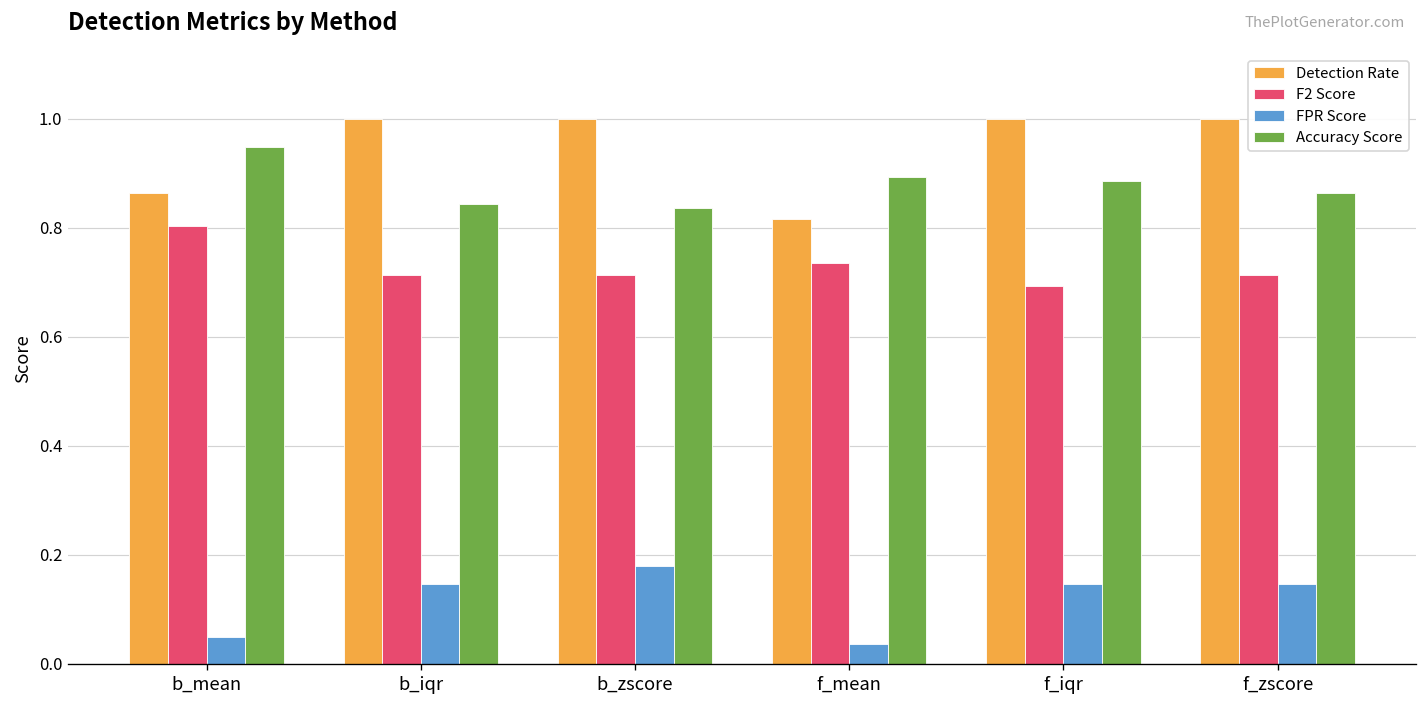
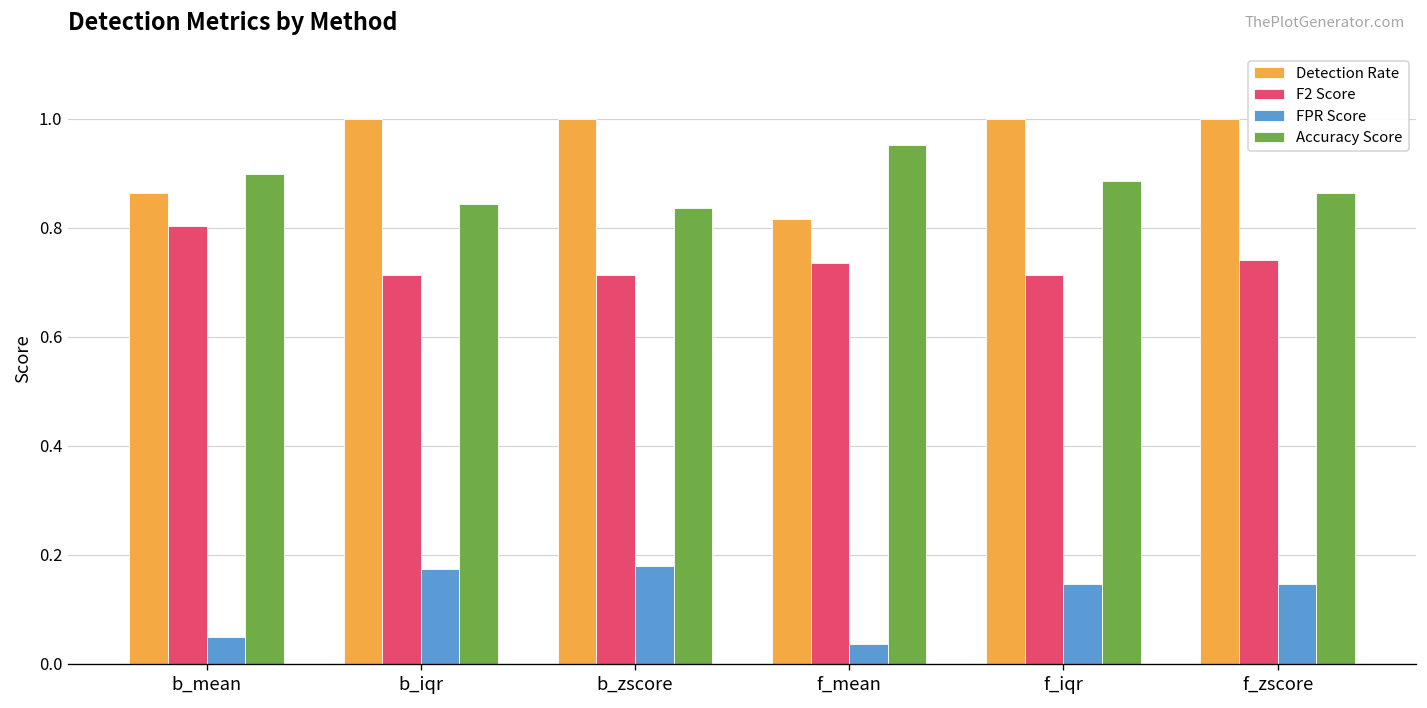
Accuracy Score, b_mean: 0.95 -> 0.90
FPR Score, b_iqr: 0.15 -> 0.18
Accuracy Score, f_mean: 0.89 -> 0.95
F2 Score, f_iqr: 0.69 -> 0.71
F2 Score, f_zscore: 0.71 -> 0.74
